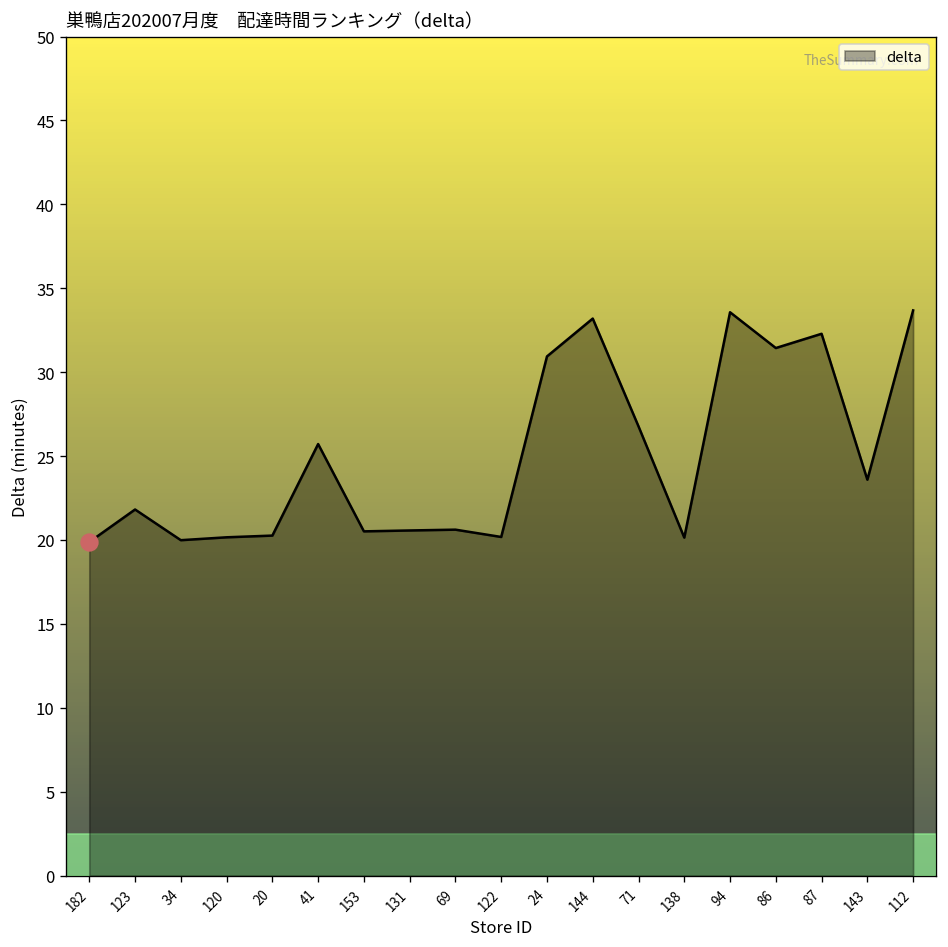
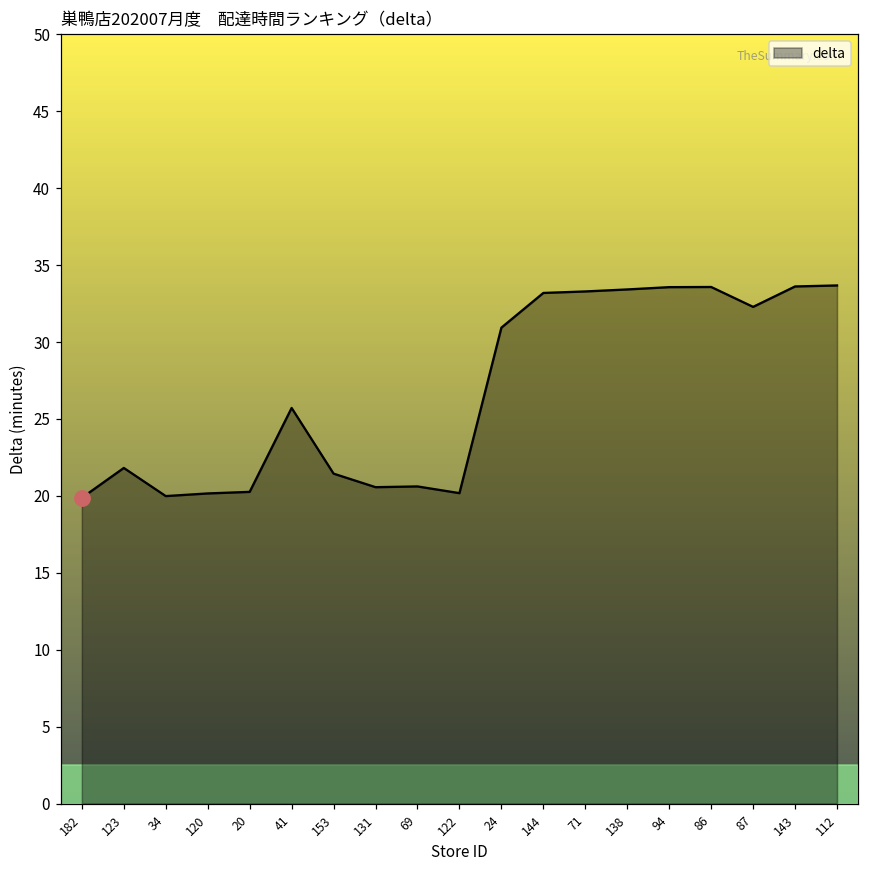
delta, 153: 20.5 -> 21.4
delta, 71: 26.8 -> 33.3
delta, 138: 20.1 -> 33.4
delta, 86: 31.4 -> 33.6
delta, 143: 23.6 -> 33.6
